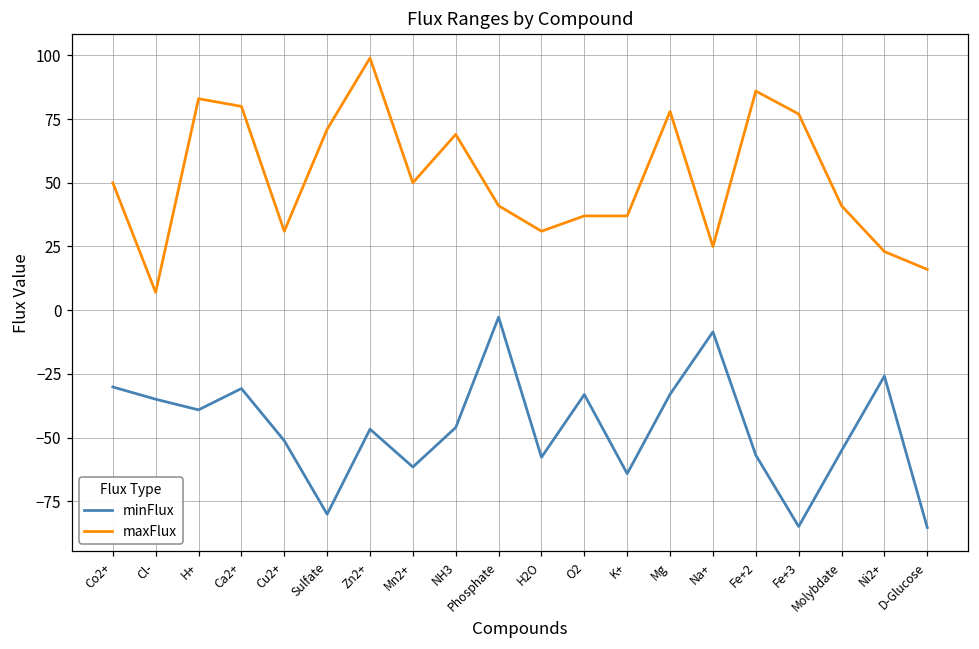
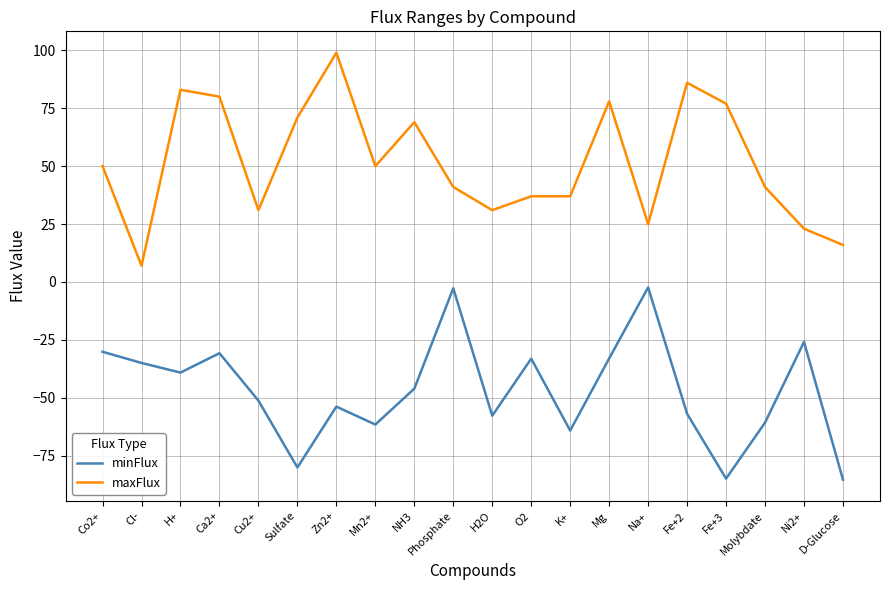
minFlux, Zn2+: -47 -> -54
minFlux, Na+: -9 -> -2
minFlux, Molybdate: -55 -> -61
